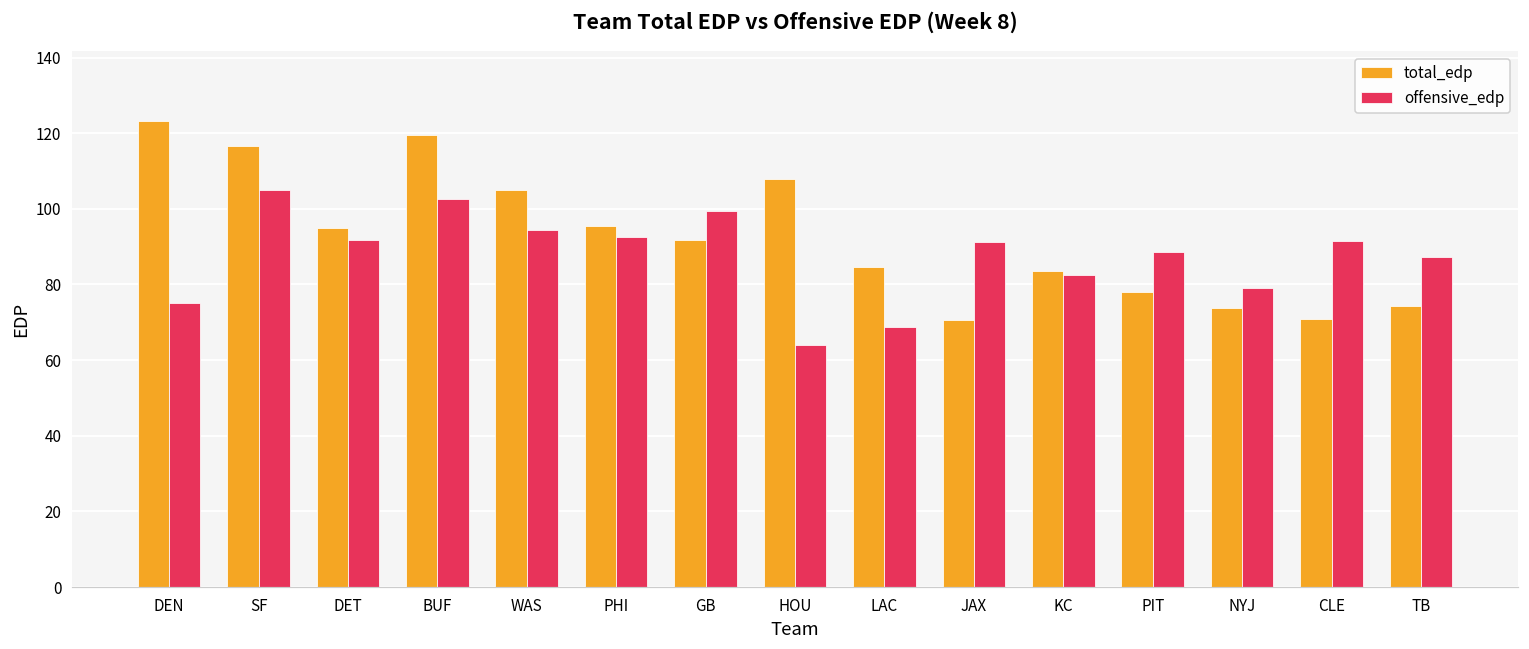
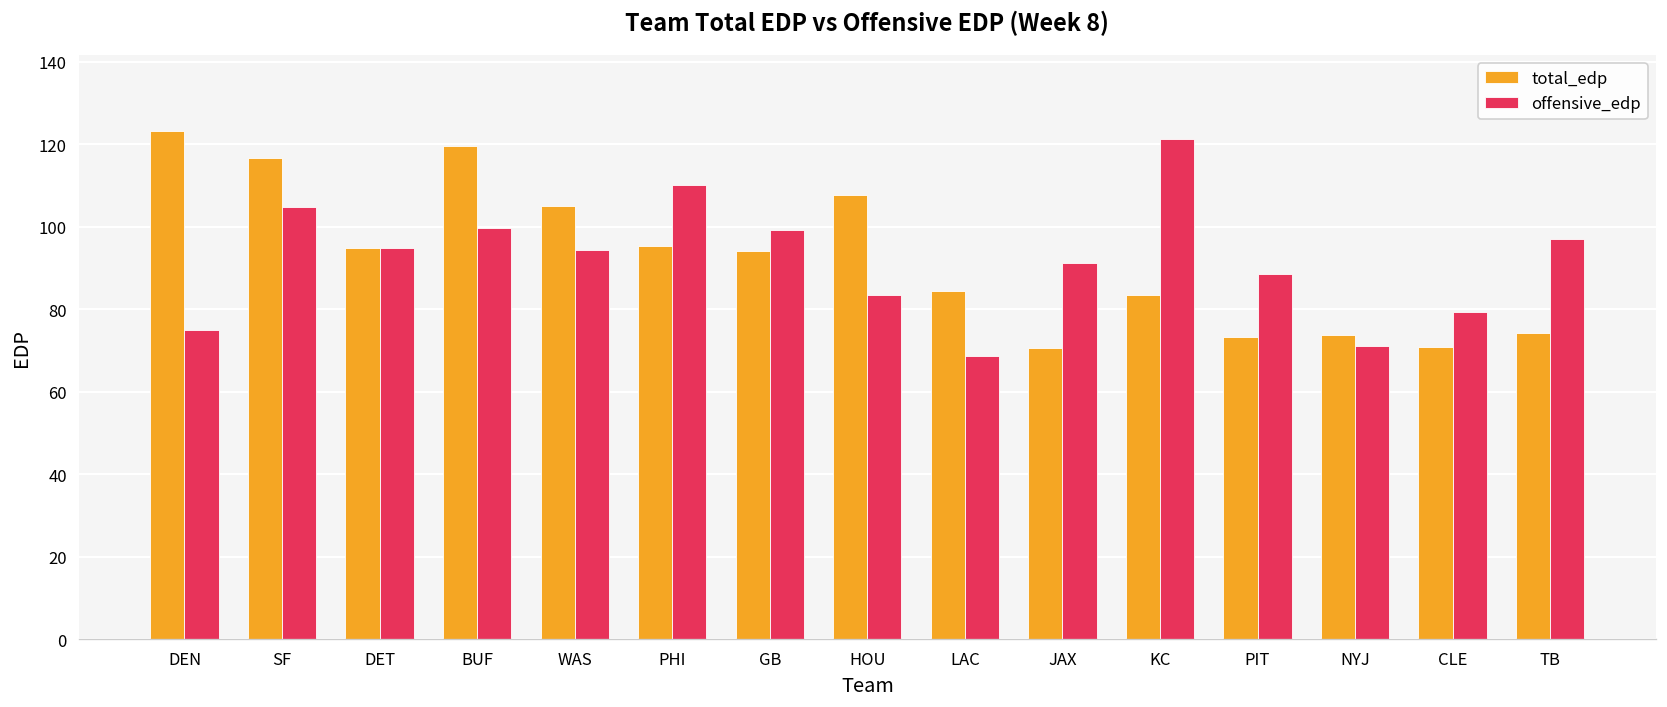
offensive_edp, DET: 92 -> 95
offensive_edp, BUF: 103 -> 100
offensive_edp, PHI: 93 -> 110
total_edp, GB: 92 -> 94
offensive_edp, HOU: 64 -> 84
offensive_edp, KC: 82 -> 121
total_edp, PIT: 78 -> 73
offensive_edp, NYJ: 79 -> 71
offensive_edp, CLE: 91 -> 79
offensive_edp, TB: 87 -> 97
